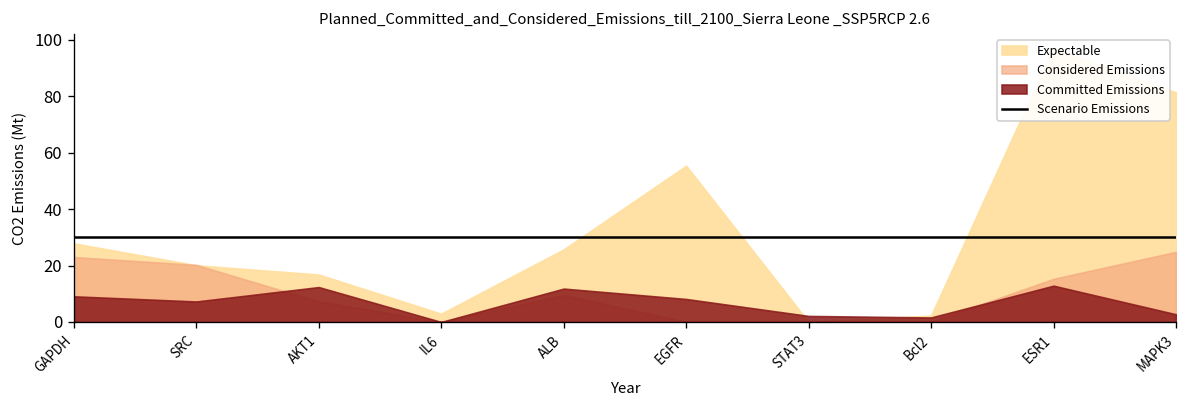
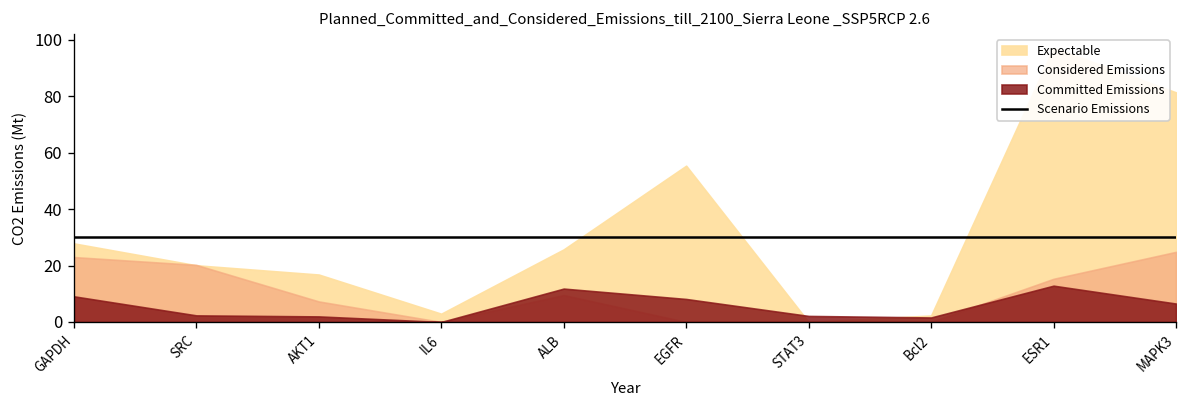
Committed Emissions, SRC: 7 -> 2
Committed Emissions, AKT1: 12 -> 2
Committed Emissions, MAPK3: 3 -> 7
